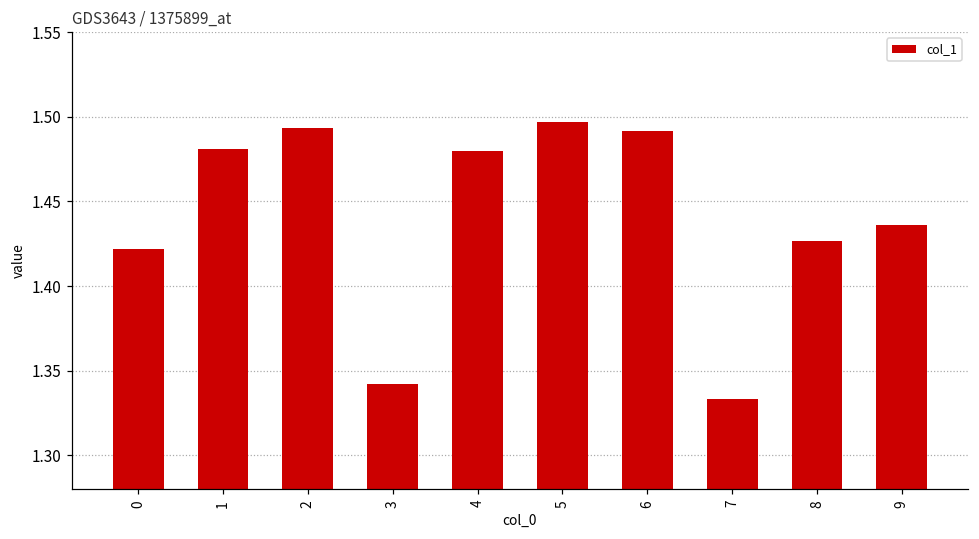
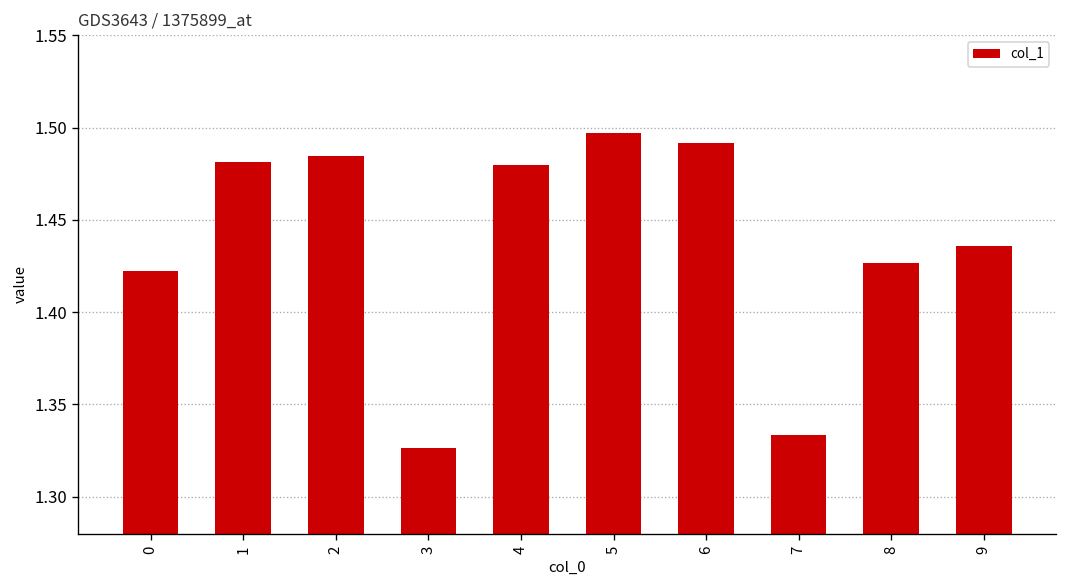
2: 1.494 -> 1.484
3: 1.342 -> 1.326
